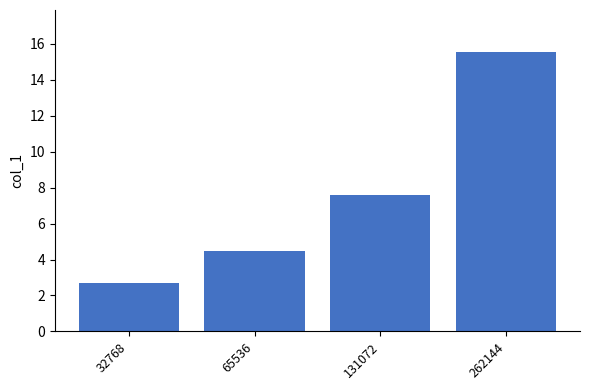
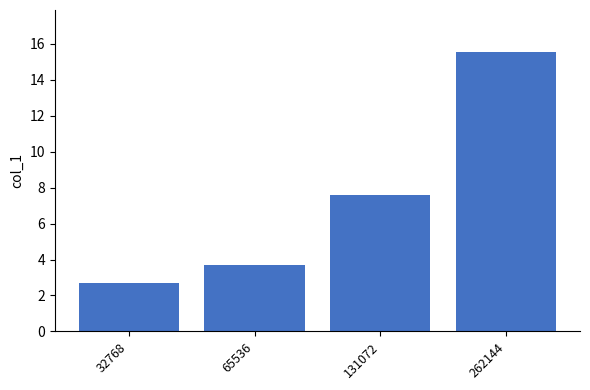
65536: 4.5 -> 3.7
